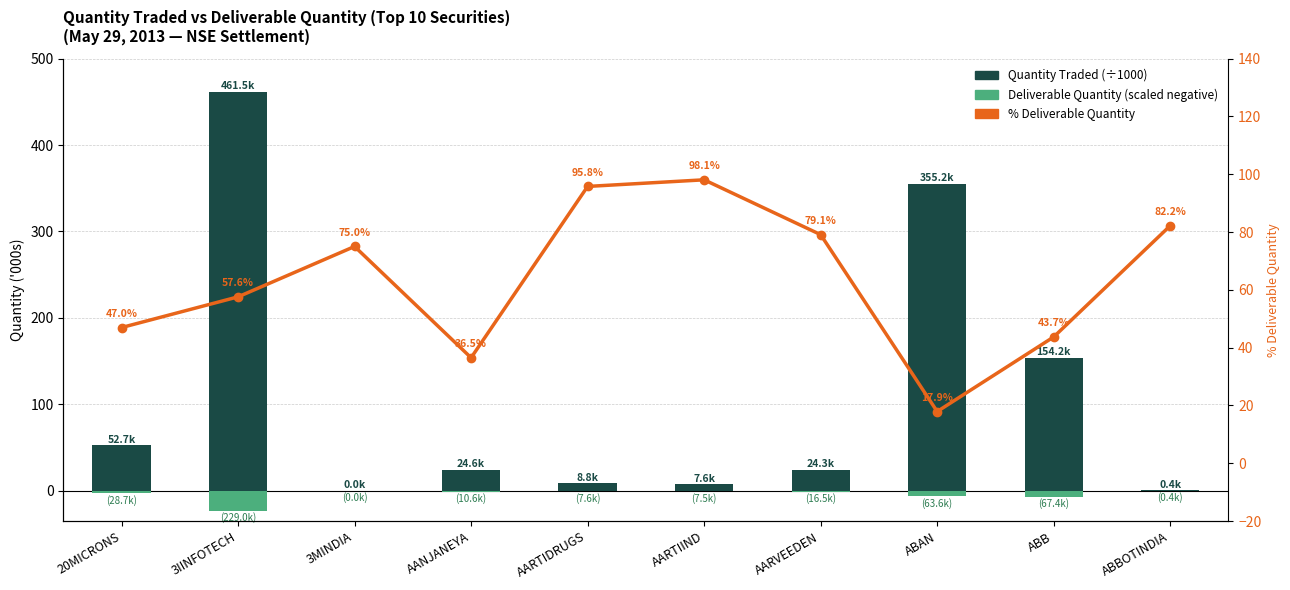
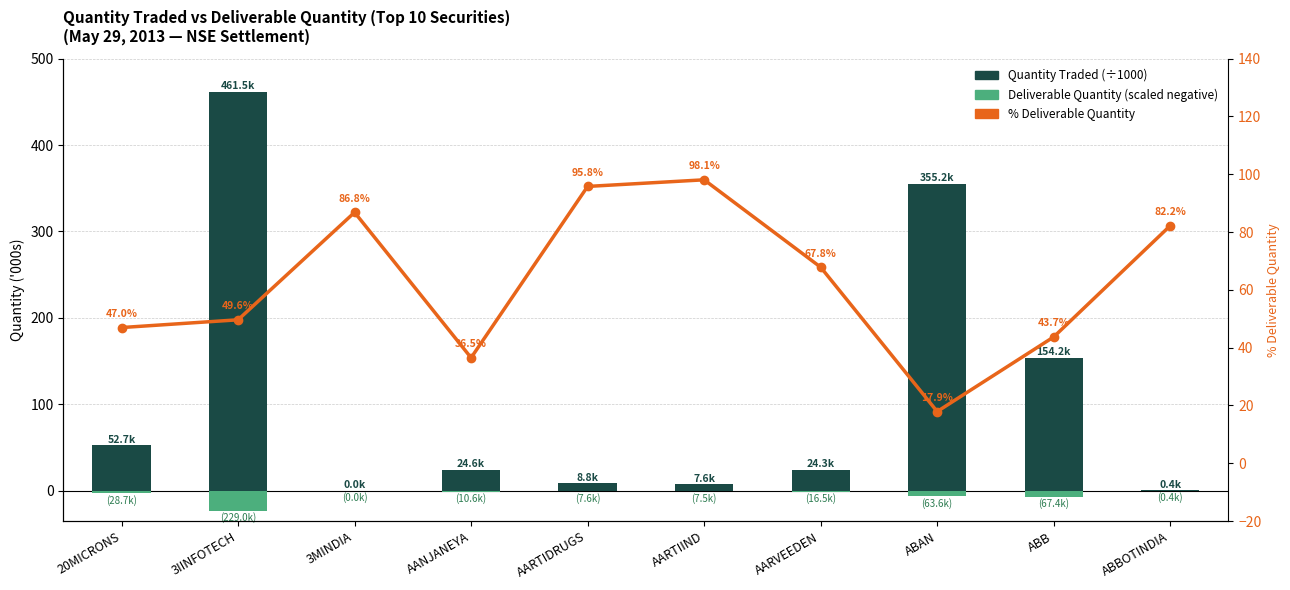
% Deliverable Quantity, 3IINFOTECH: 57.6% -> 49.6%
% Deliverable Quantity, 3MINDIA: 75.0% -> 86.8%
% Deliverable Quantity, AARVEEDEN: 79.1% -> 67.8%
